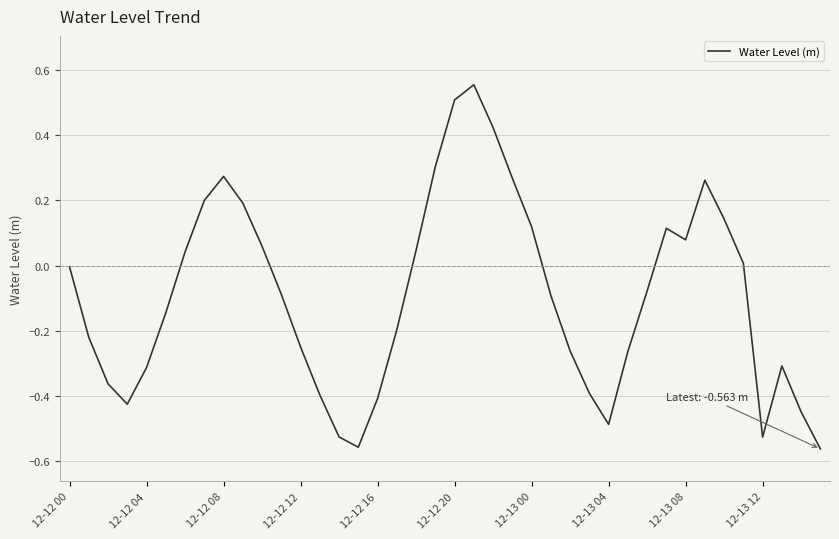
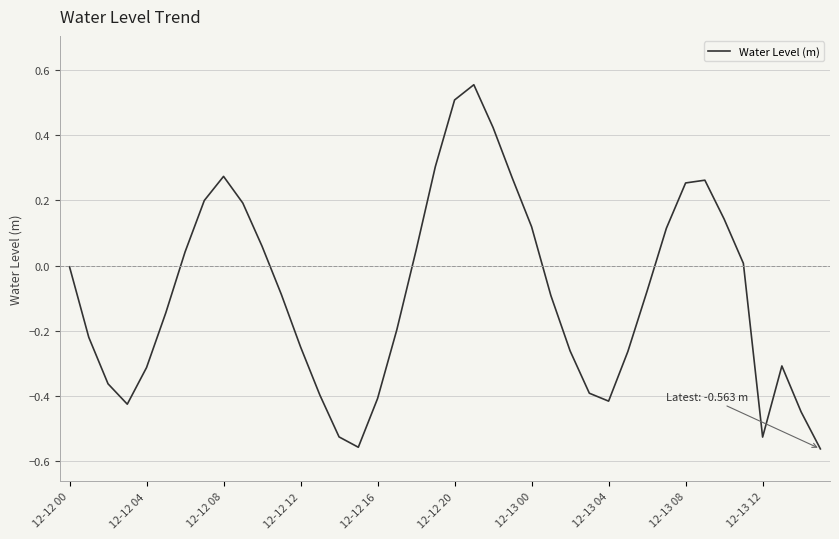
12-13 04: -0.49 -> -0.42
12-13 08: 0.08 -> 0.25
